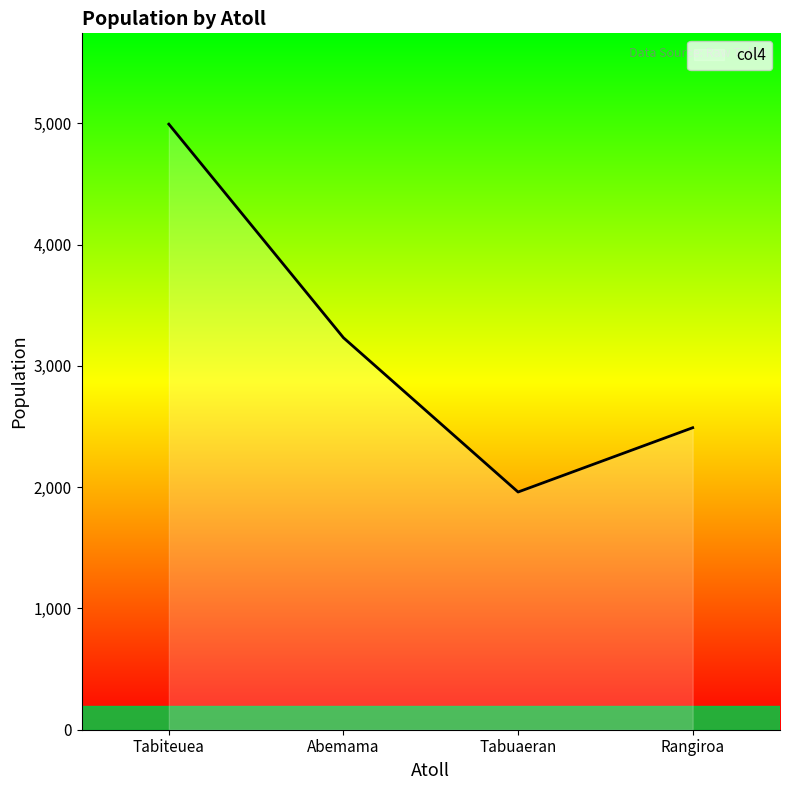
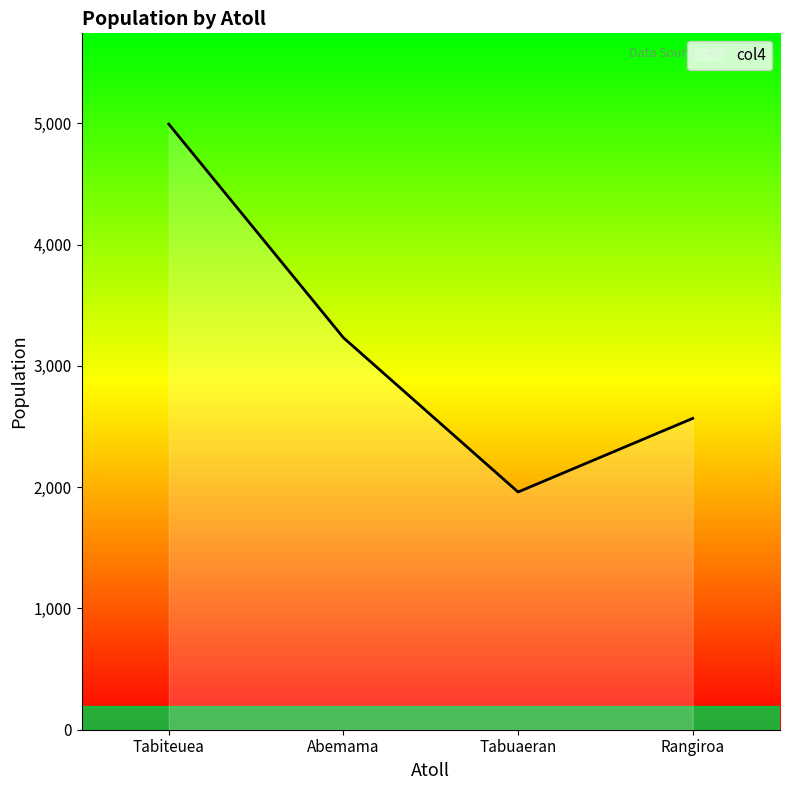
Rangiroa: 2,490 -> 2,570
